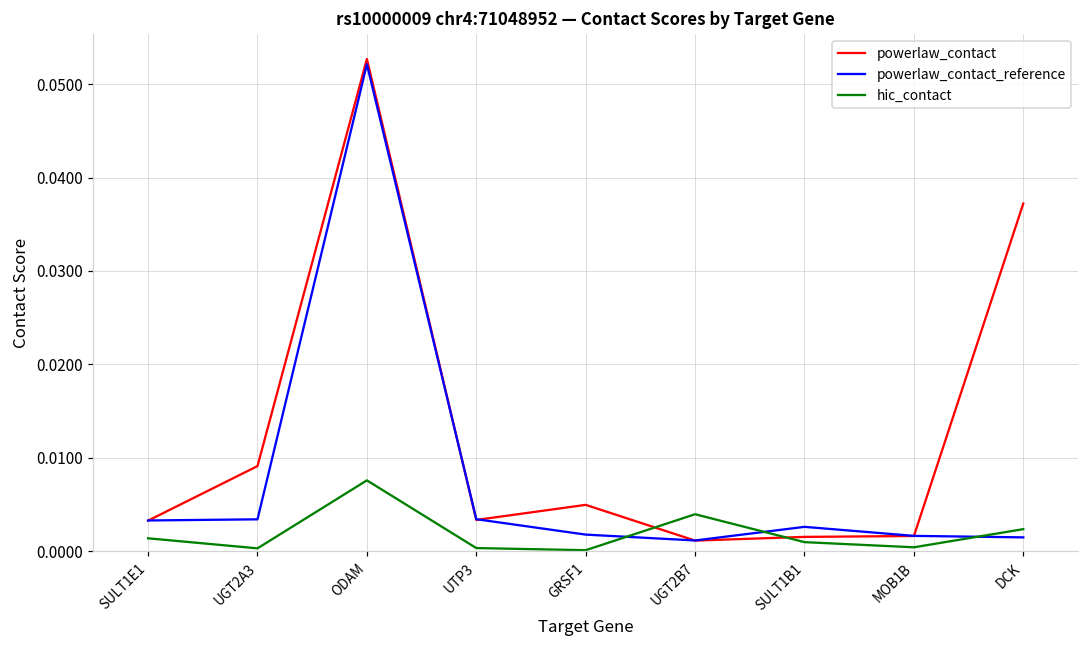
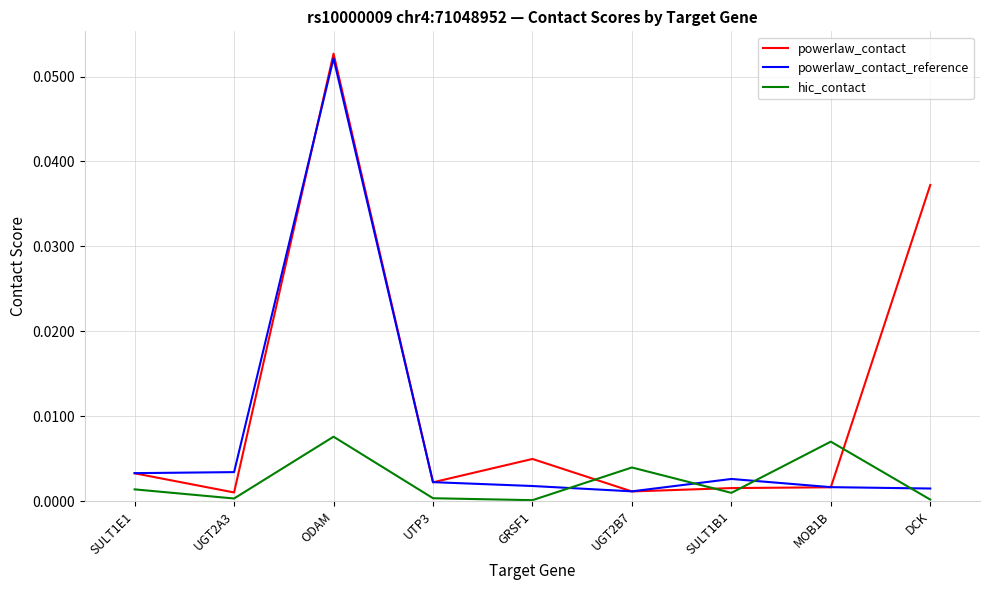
powerlaw_contact, UGT2A3: 0.009 -> 0.001
powerlaw_contact, UTP3: 0.003 -> 0.002
powerlaw_contact_reference, UTP3: 0.003 -> 0.002
hic_contact, MOB1B: 0.000 -> 0.007
hic_contact, DCK: 0.002 -> 0.000
